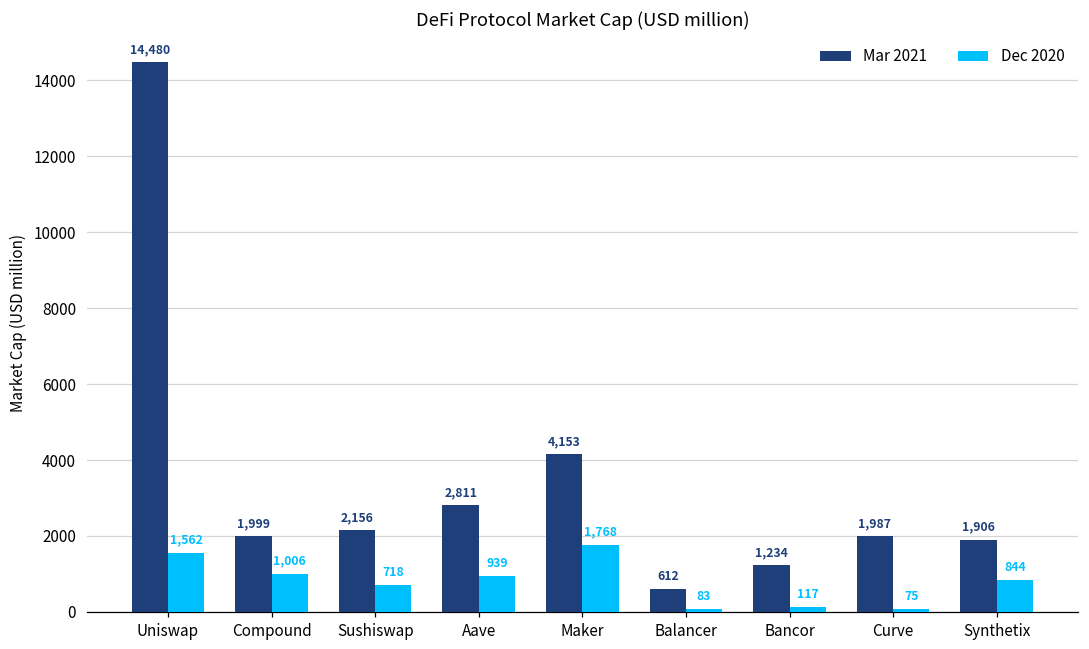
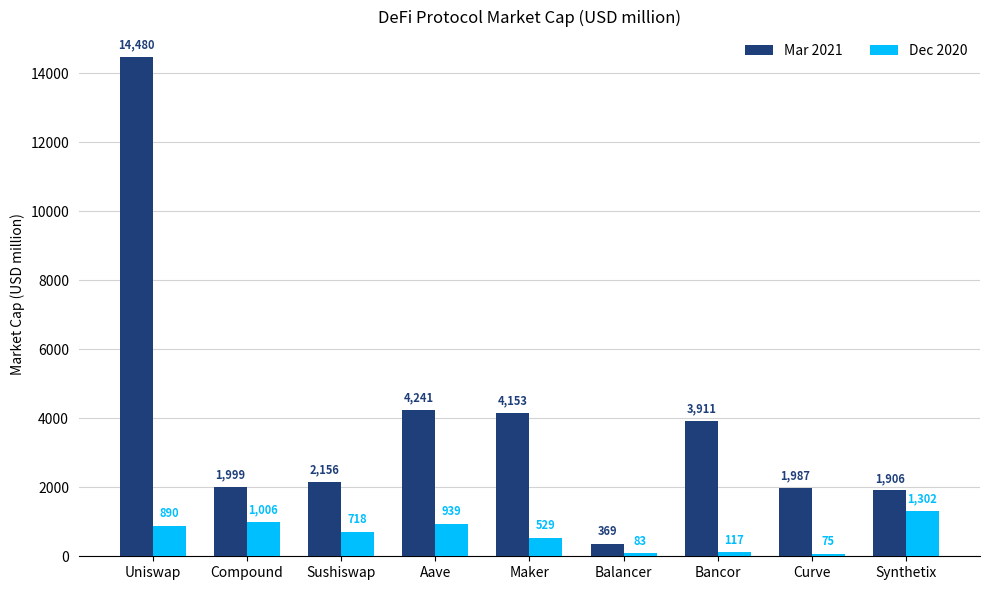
Dec 2020, Uniswap: 1,562 -> 890
Mar 2021, Aave: 2,811 -> 4,241
Dec 2020, Maker: 1,768 -> 529
Mar 2021, Balancer: 612 -> 369
Mar 2021, Bancor: 1,234 -> 3,911
Dec 2020, Synthetix: 844 -> 1,302
